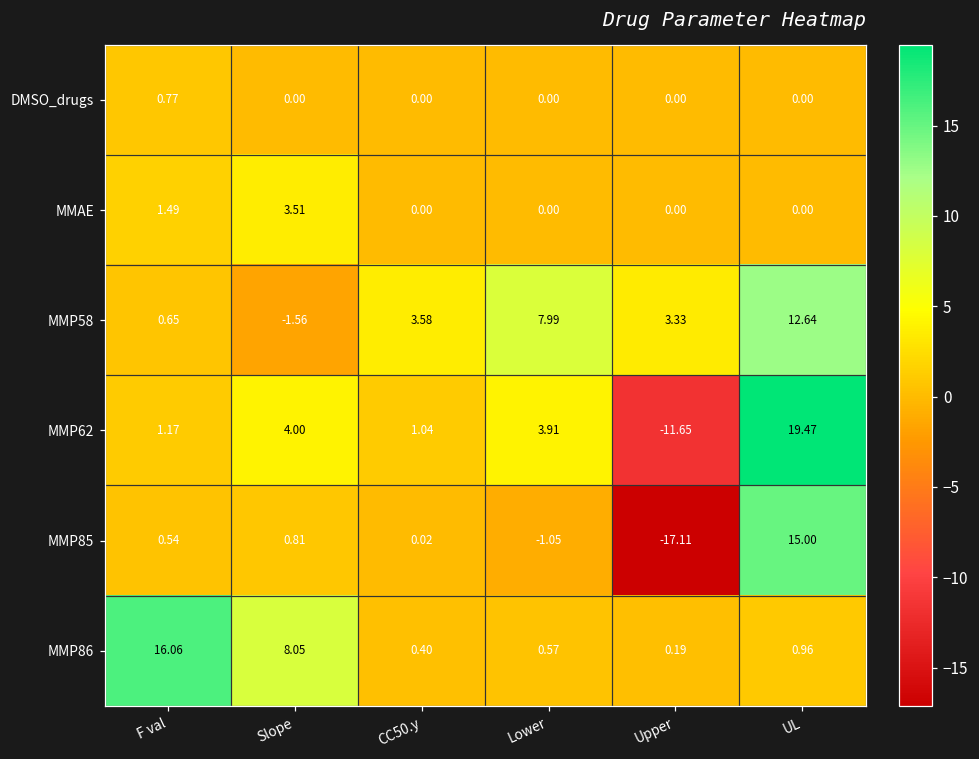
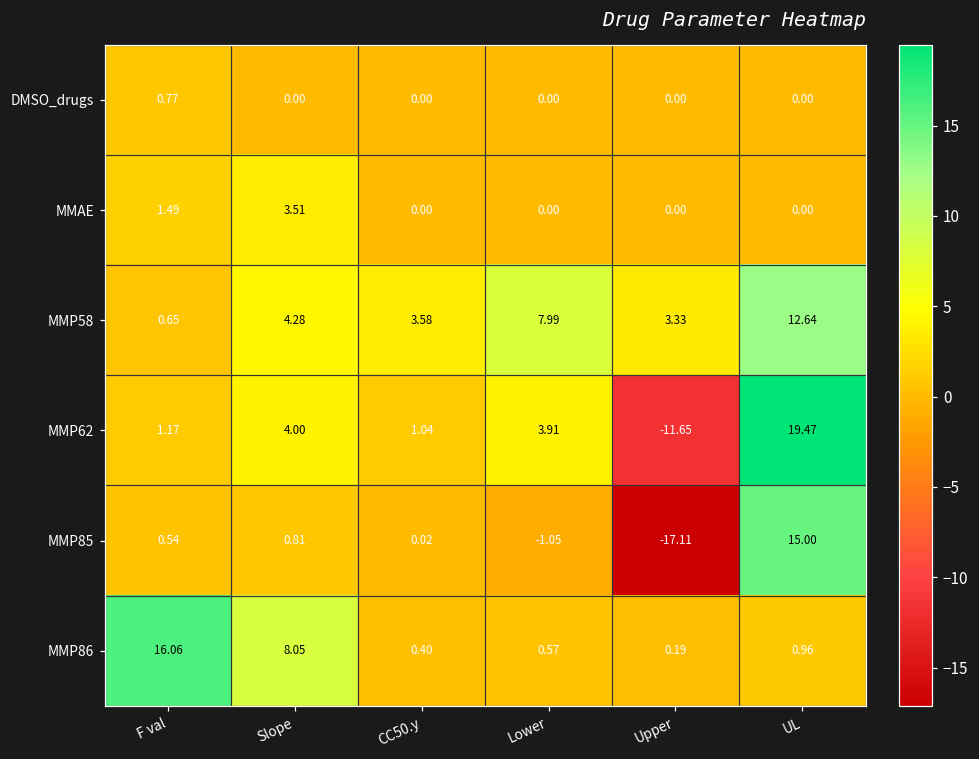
MMP58, Slope: -1.56 -> 4.28
